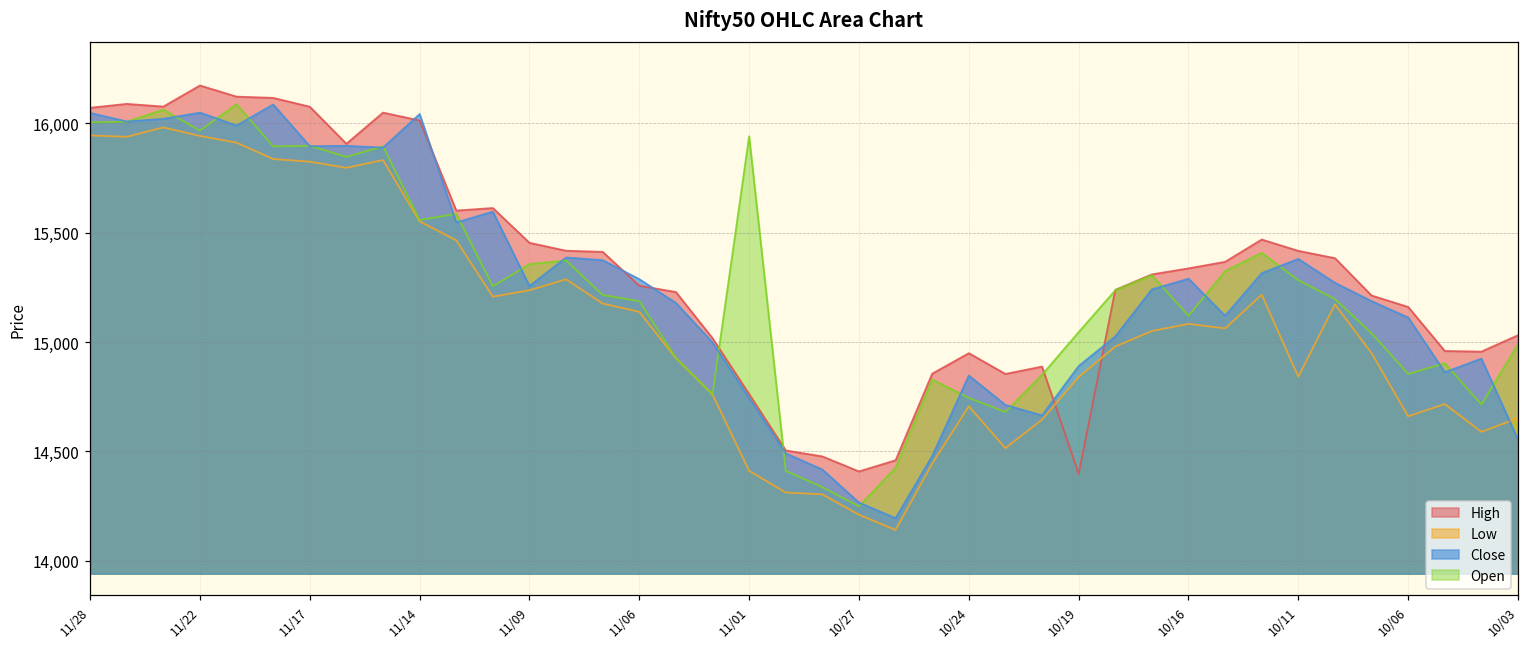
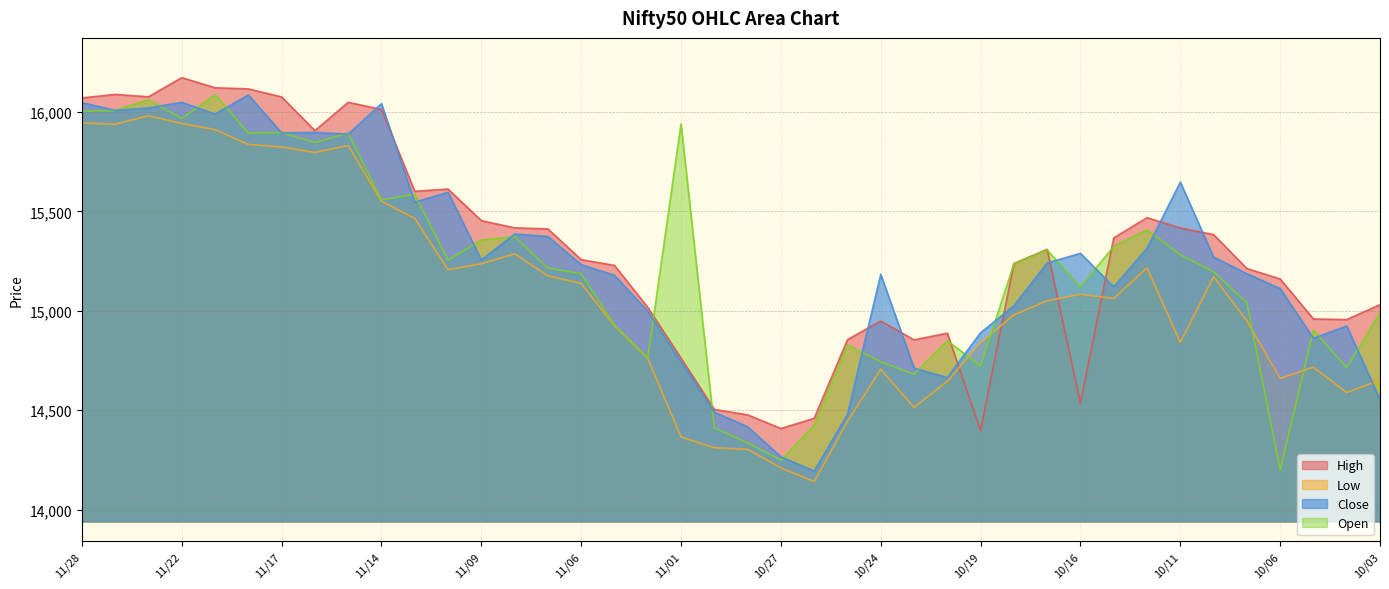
Close, 11/06: 15,290 -> 15,230
Low, 11/01: 14,410 -> 14,370
Close, 10/24: 14,850 -> 15,180
Open, 10/19: 15,050 -> 14,720
High, 10/16: 15,340 -> 14,540
Close, 10/11: 15,380 -> 15,650
Open, 10/06: 14,850 -> 14,200
